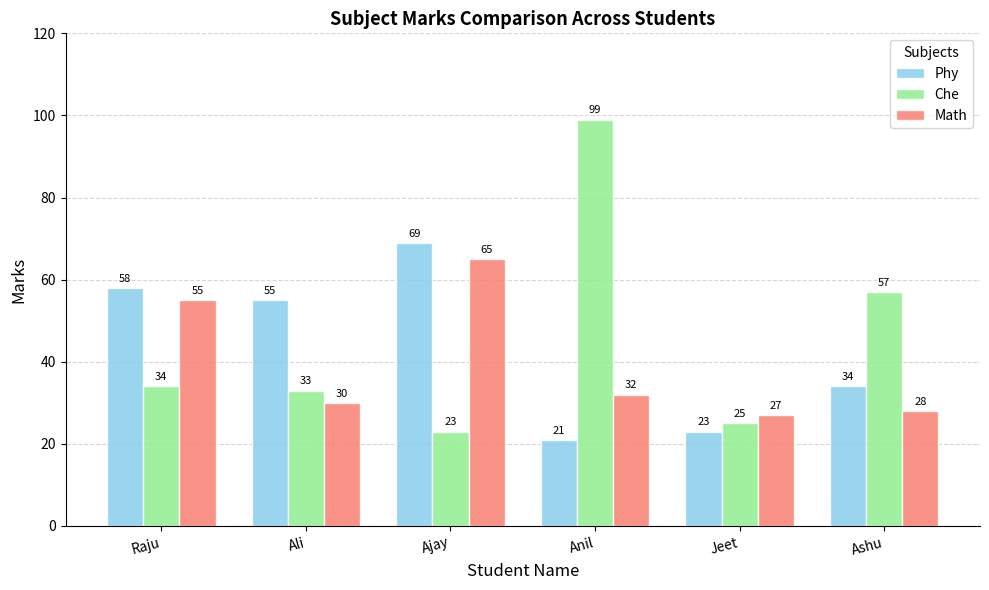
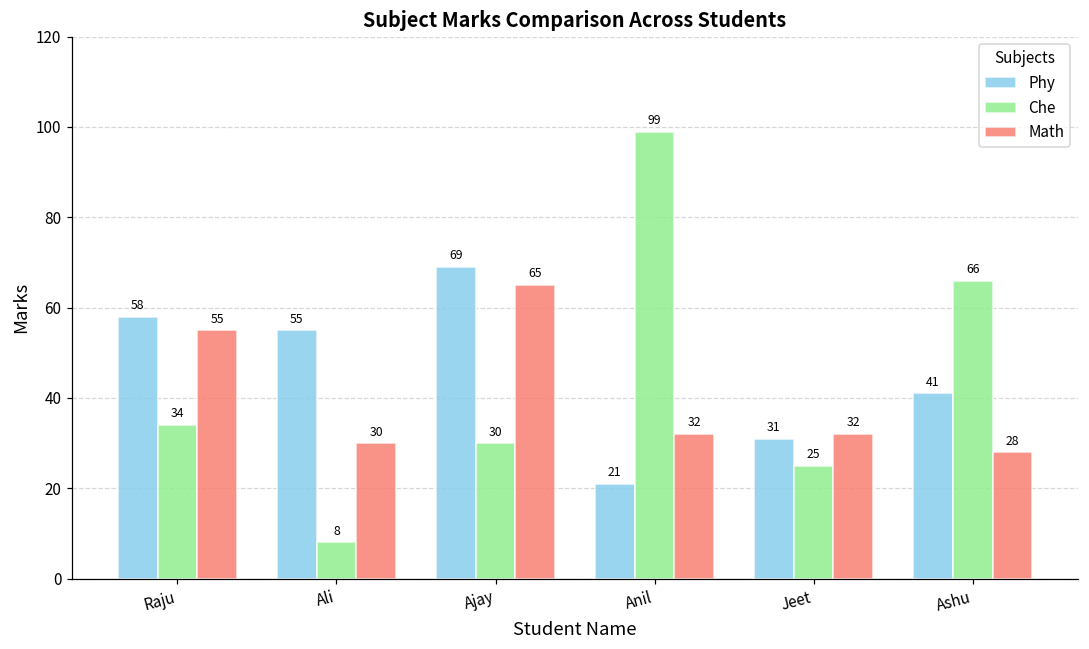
Che, Ali: 33 -> 8
Che, Ajay: 23 -> 30
Phy, Jeet: 23 -> 31
Math, Jeet: 27 -> 32
Phy, Ashu: 34 -> 41
Che, Ashu: 57 -> 66
